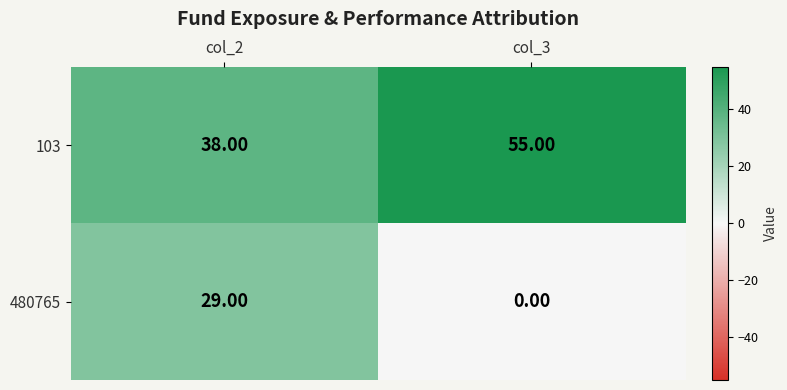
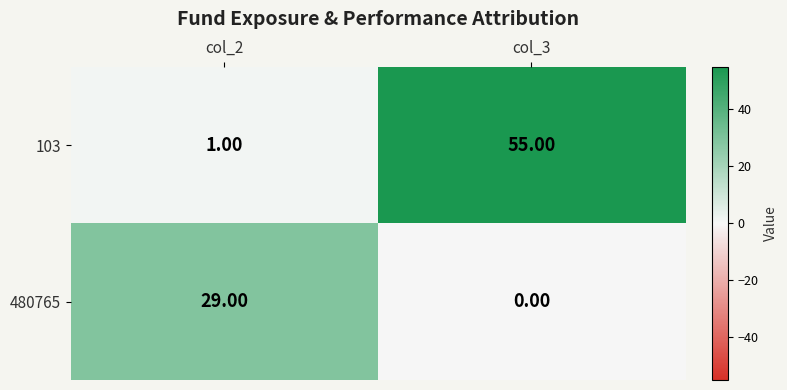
103, col_2: 38.00 -> 1.00
